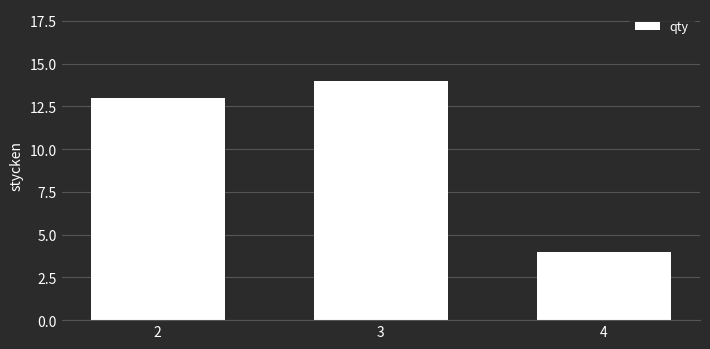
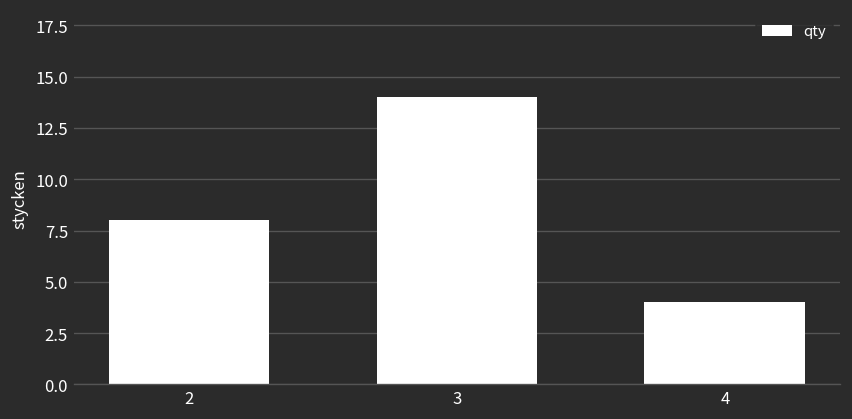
2: 13 -> 8
